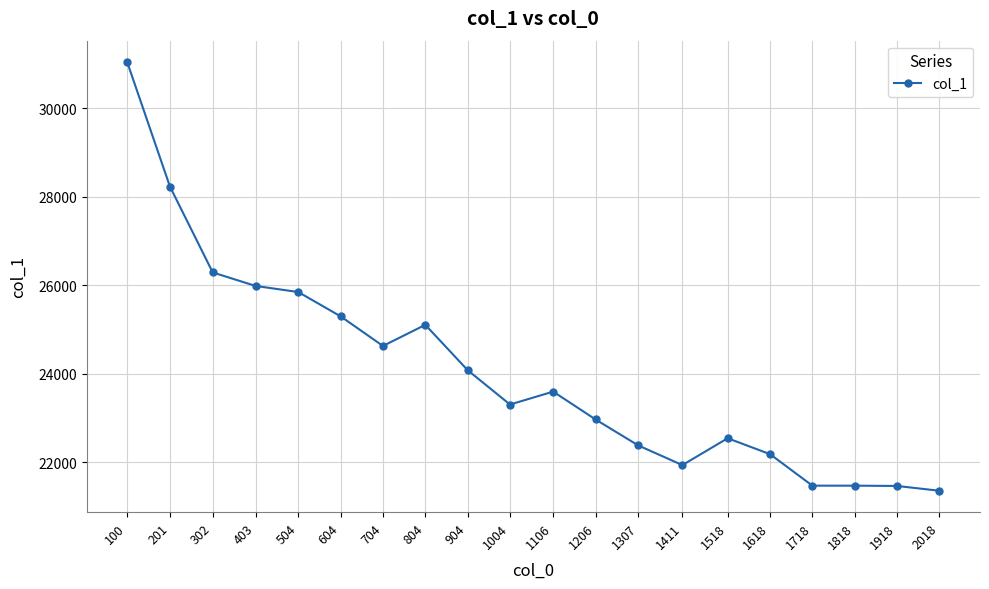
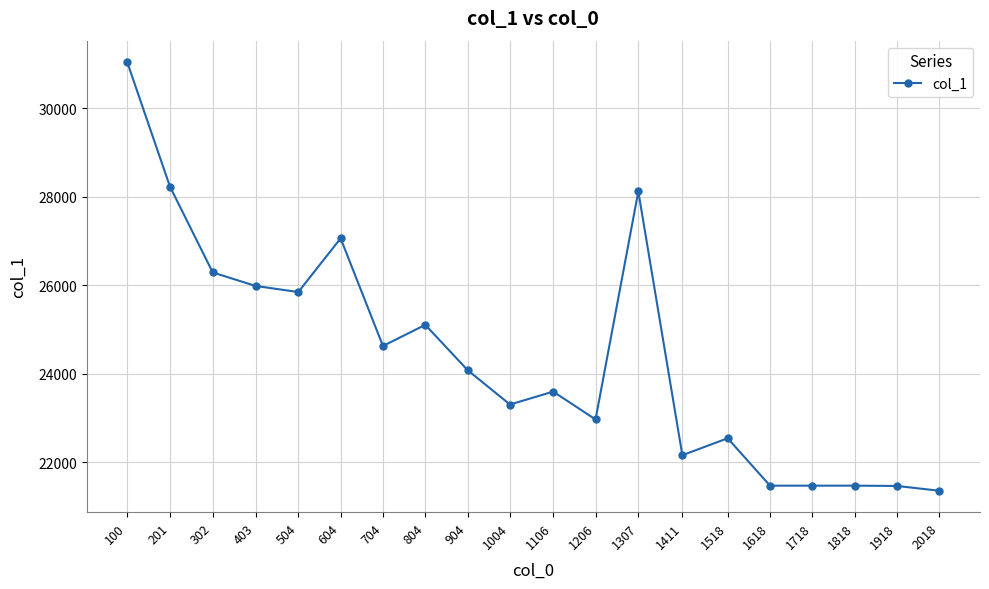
604: 25300 -> 27100
1307: 22400 -> 28100
1411: 21900 -> 22200
1618: 22200 -> 21500
